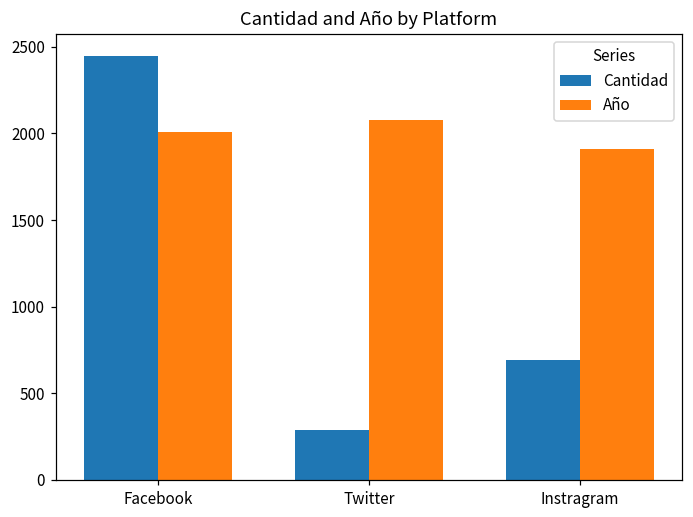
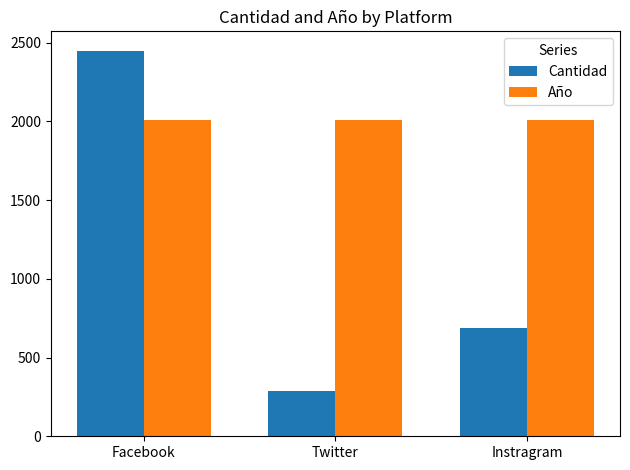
Año, Twitter: 2080 -> 2010
Año, Instragram: 1910 -> 2010
